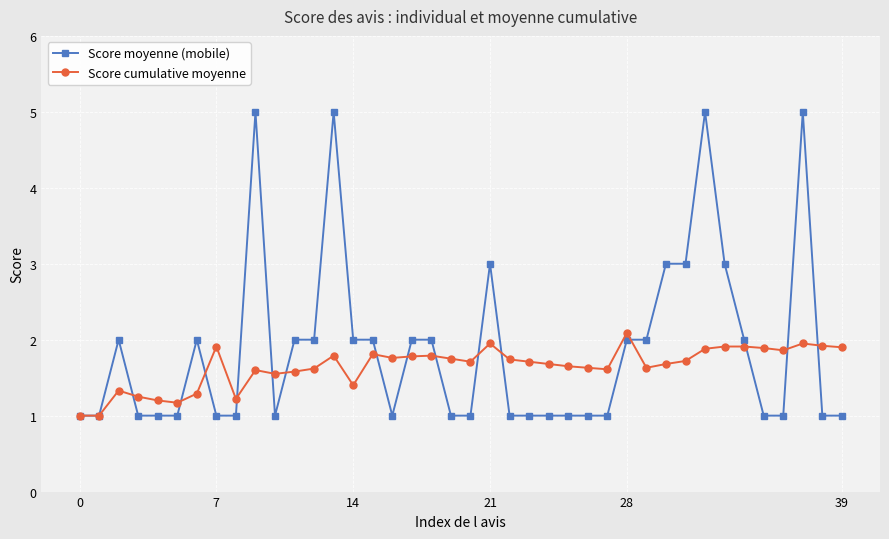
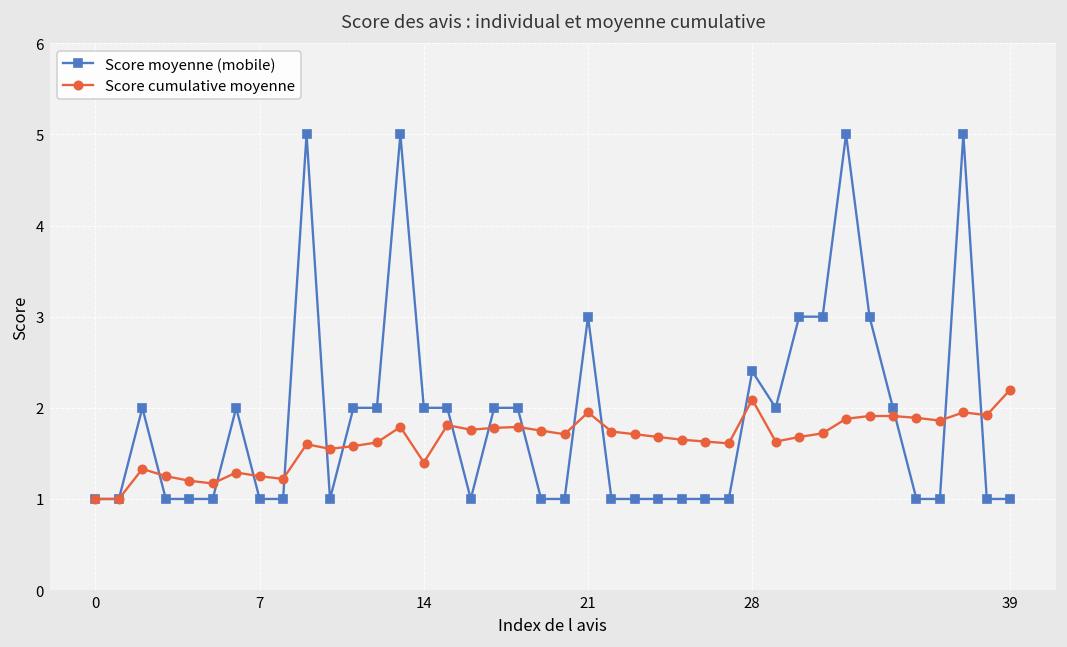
Score cumulative moyenne, 7: 1.9 -> 1.3
Score moyenne (mobile), 28: 2.0 -> 2.4
Score cumulative moyenne, 39: 1.9 -> 2.2
